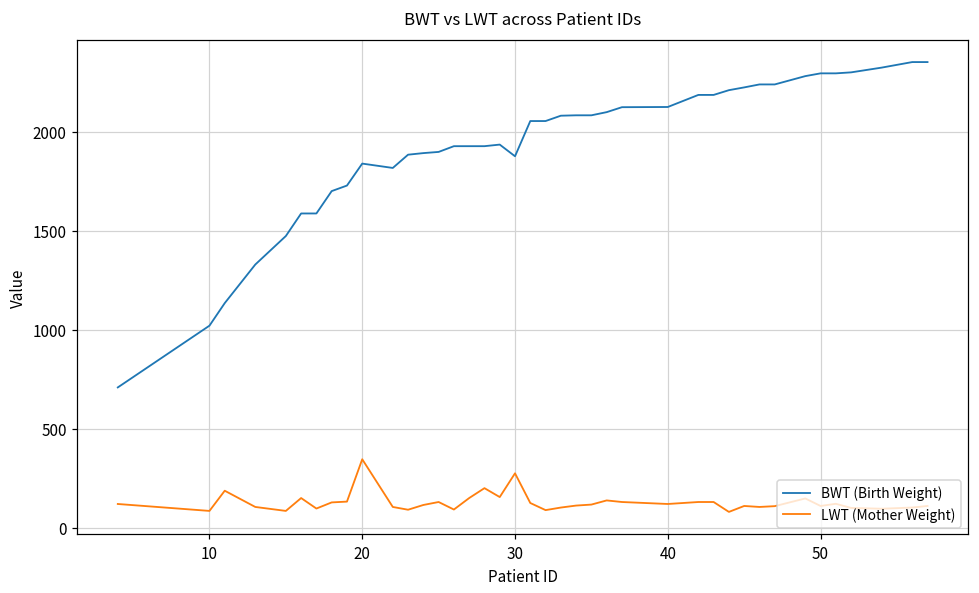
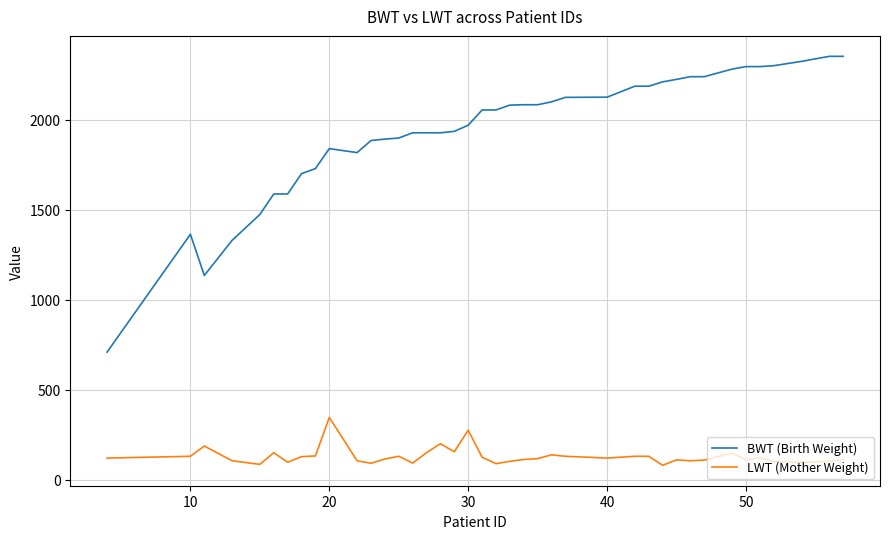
BWT (Birth Weight), 10: 1020 -> 1360
LWT (Mother Weight), 10: 90 -> 130
BWT (Birth Weight), 30: 1880 -> 1970
